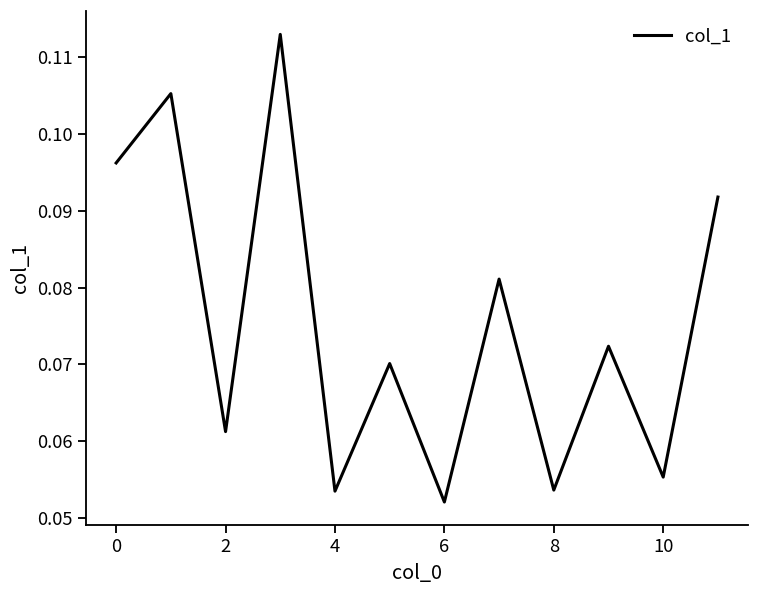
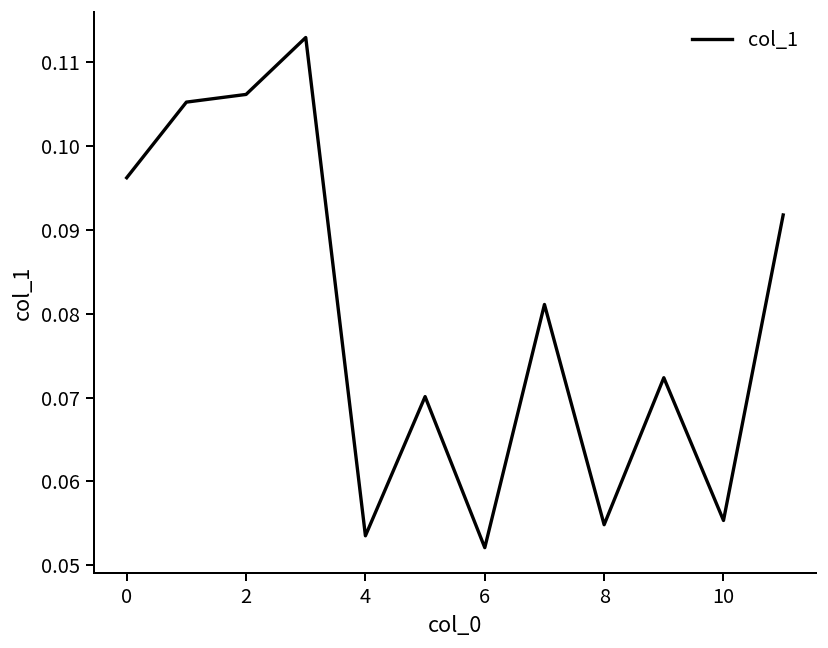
2: 0.061 -> 0.106
8: 0.054 -> 0.055
